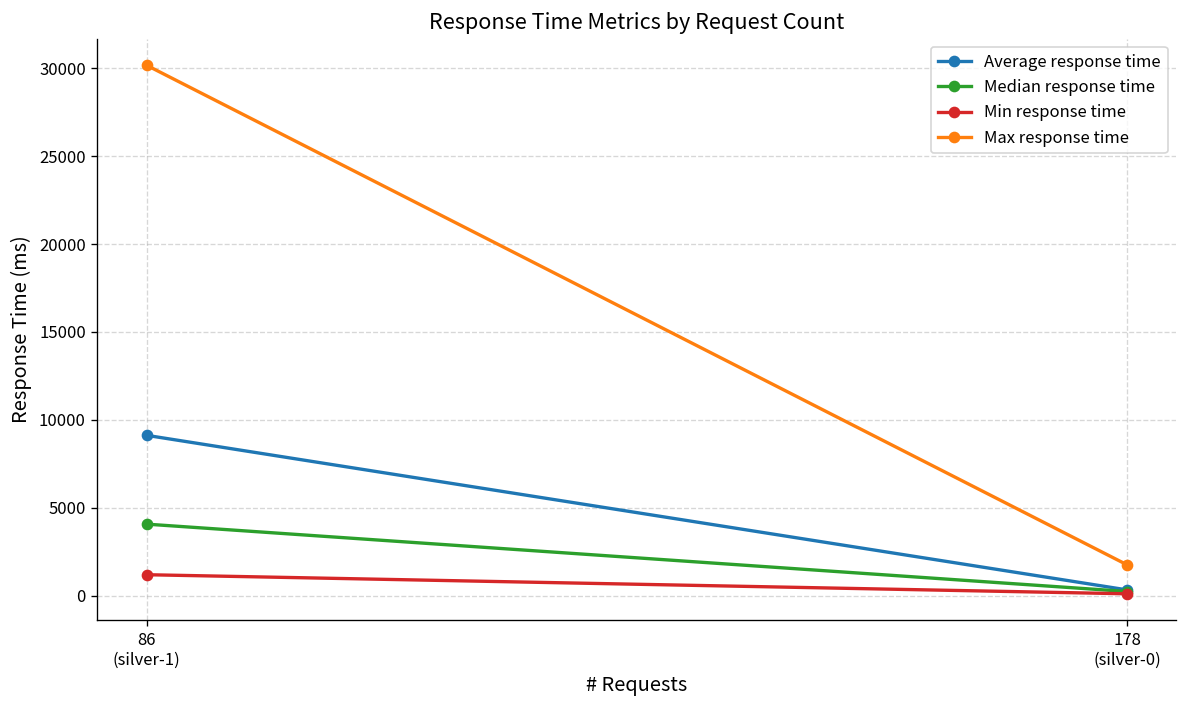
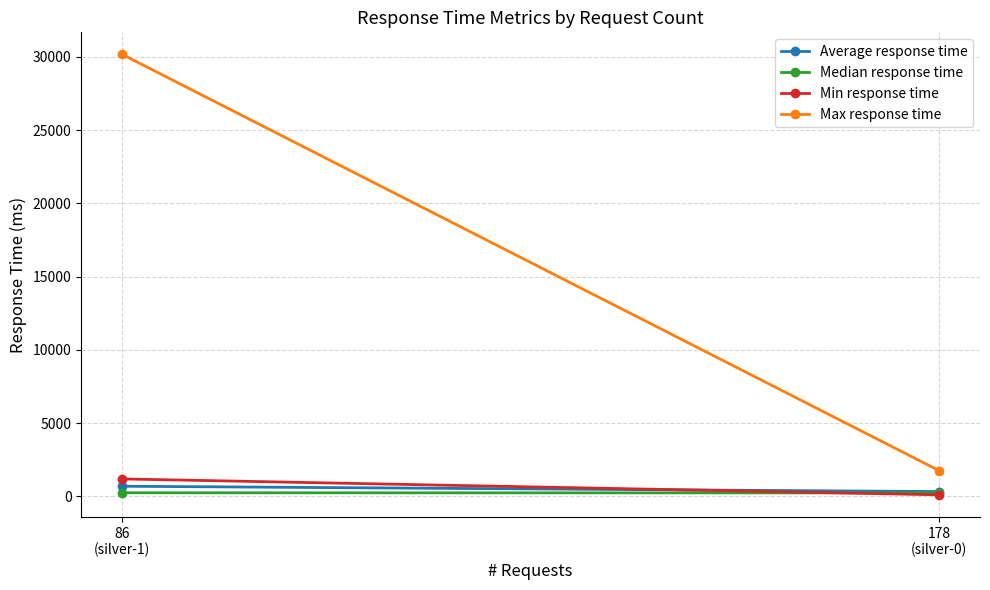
Average response time, 86 (silver-1): 9100 -> 700
Median response time, 86 (silver-1): 4100 -> 300
